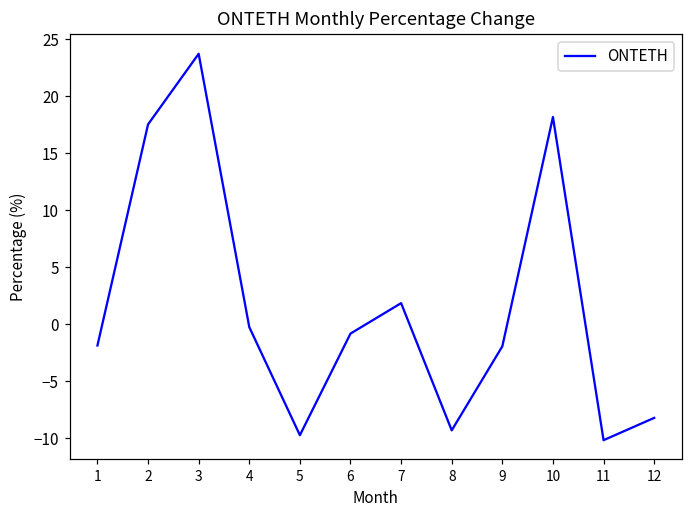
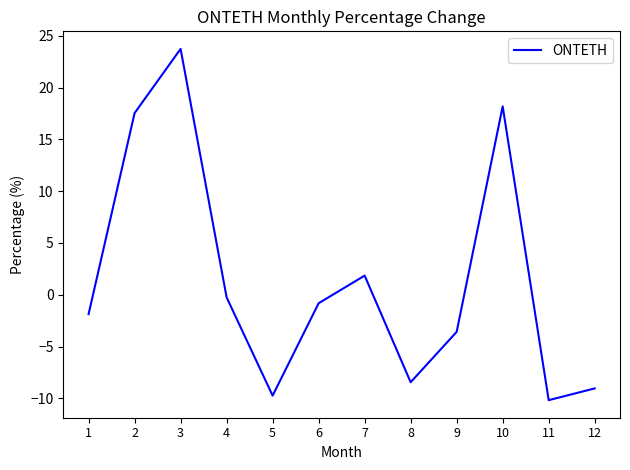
8: -9.3 -> -8.4
9: -1.9 -> -3.6
12: -8.2 -> -9.0
